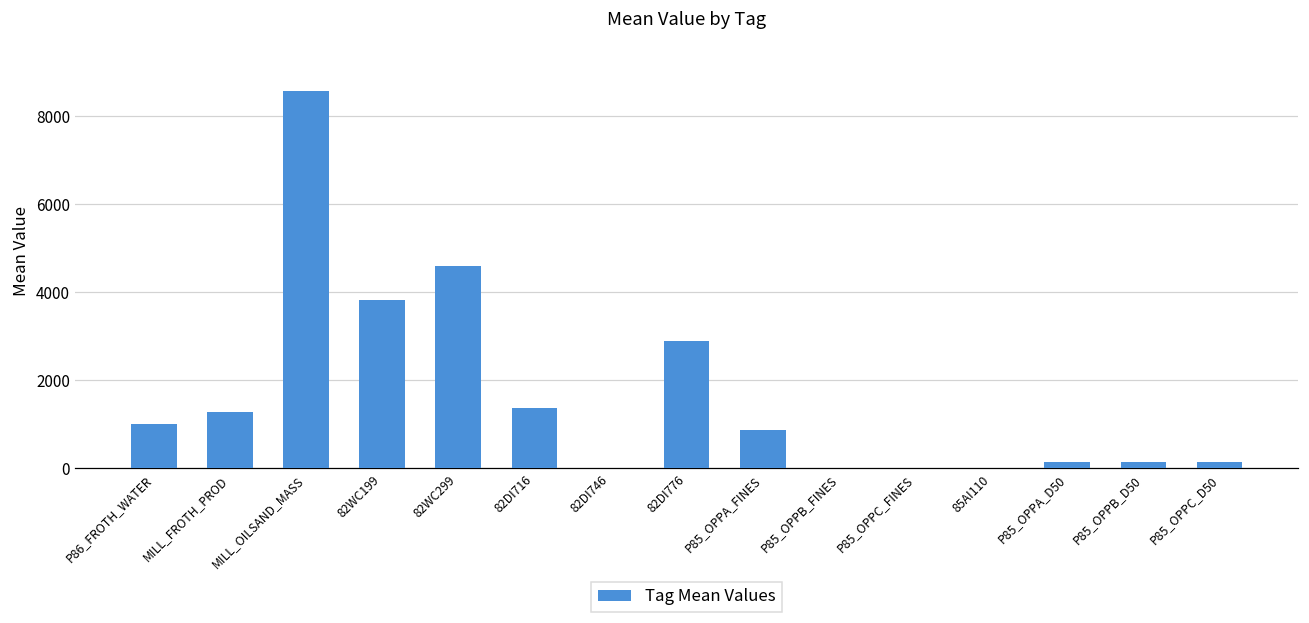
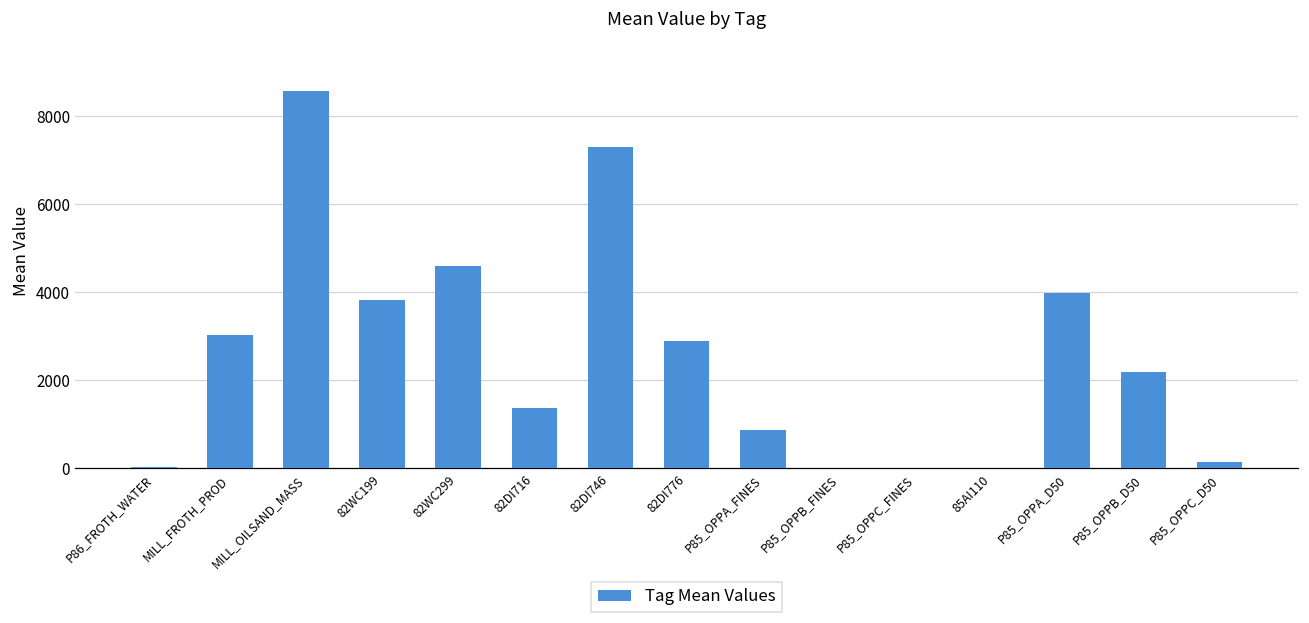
P86_FROTH_WATER: 1000 -> 0
MILL_FROTH_PROD: 1300 -> 3000
82DI746: 0 -> 7300
P85_OPPA_D50: 200 -> 4000
P85_OPPB_D50: 200 -> 2200
